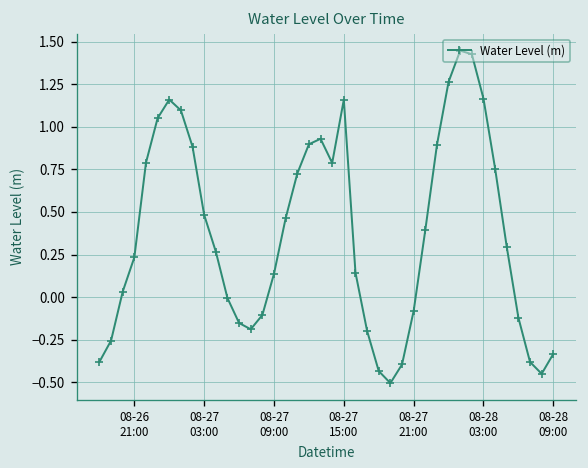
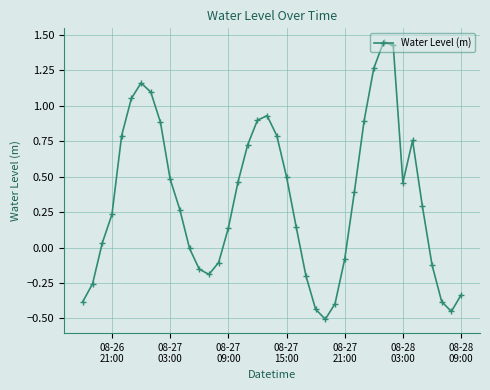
08-27 15:00: 1.16 -> 0.50
08-28 03:00: 1.17 -> 0.46
